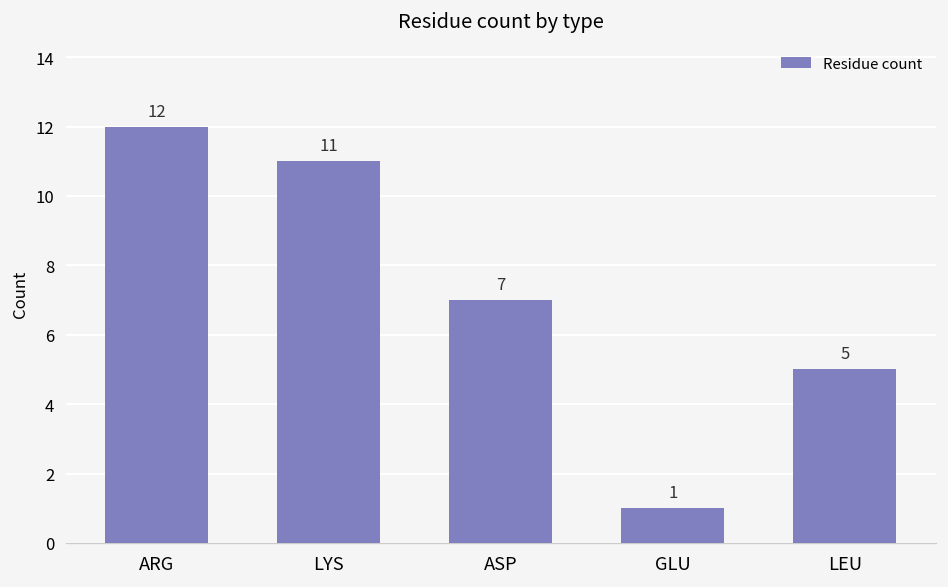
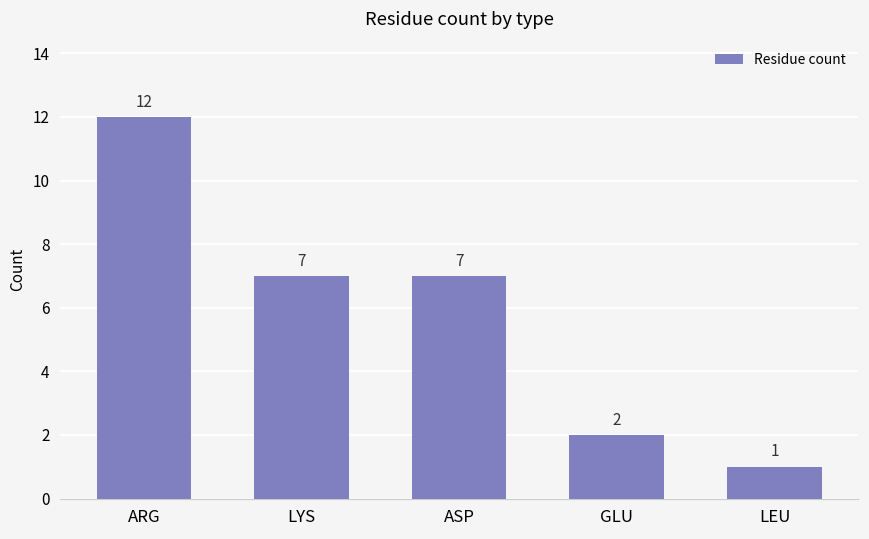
LYS: 11 -> 7
GLU: 1 -> 2
LEU: 5 -> 1
